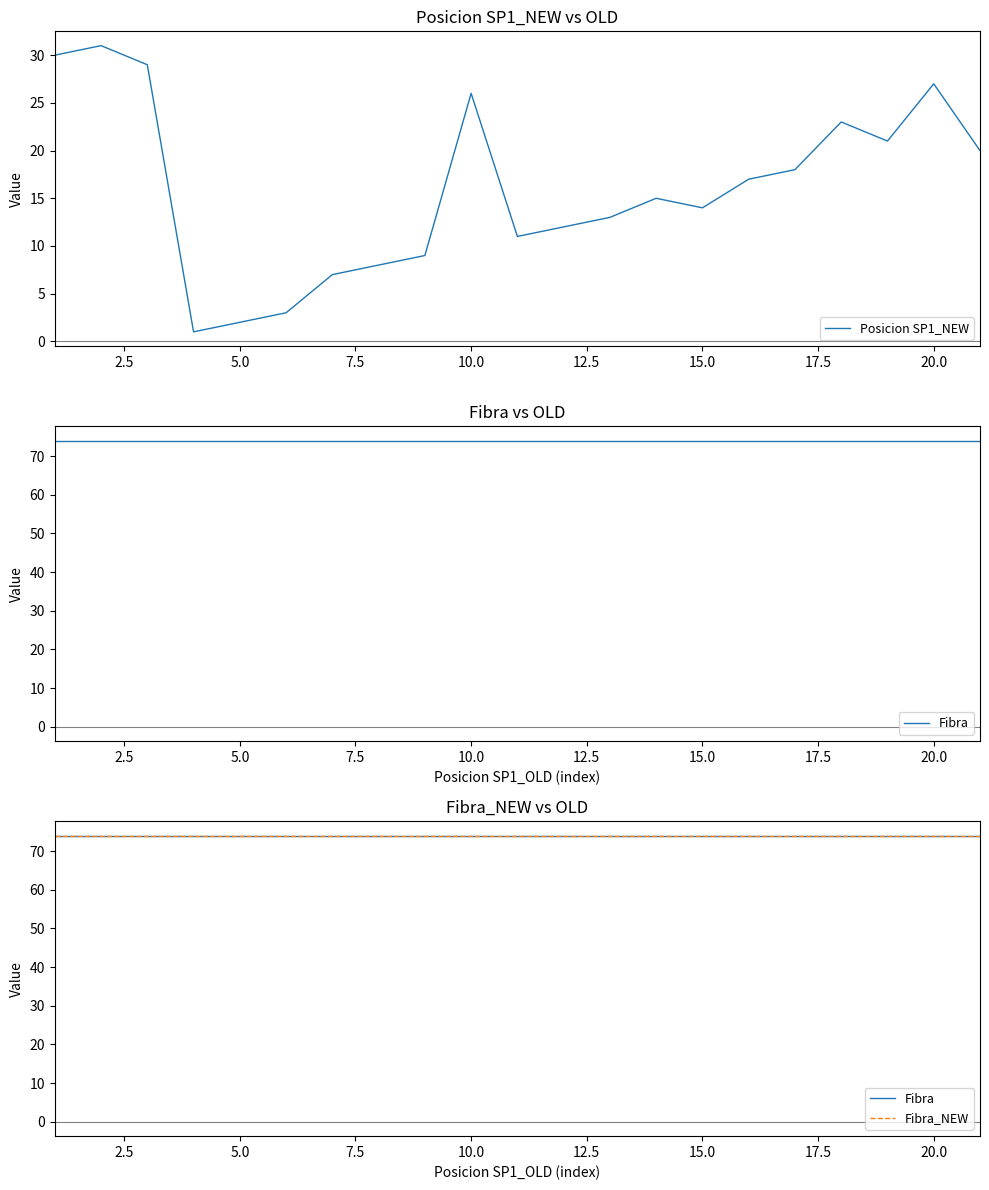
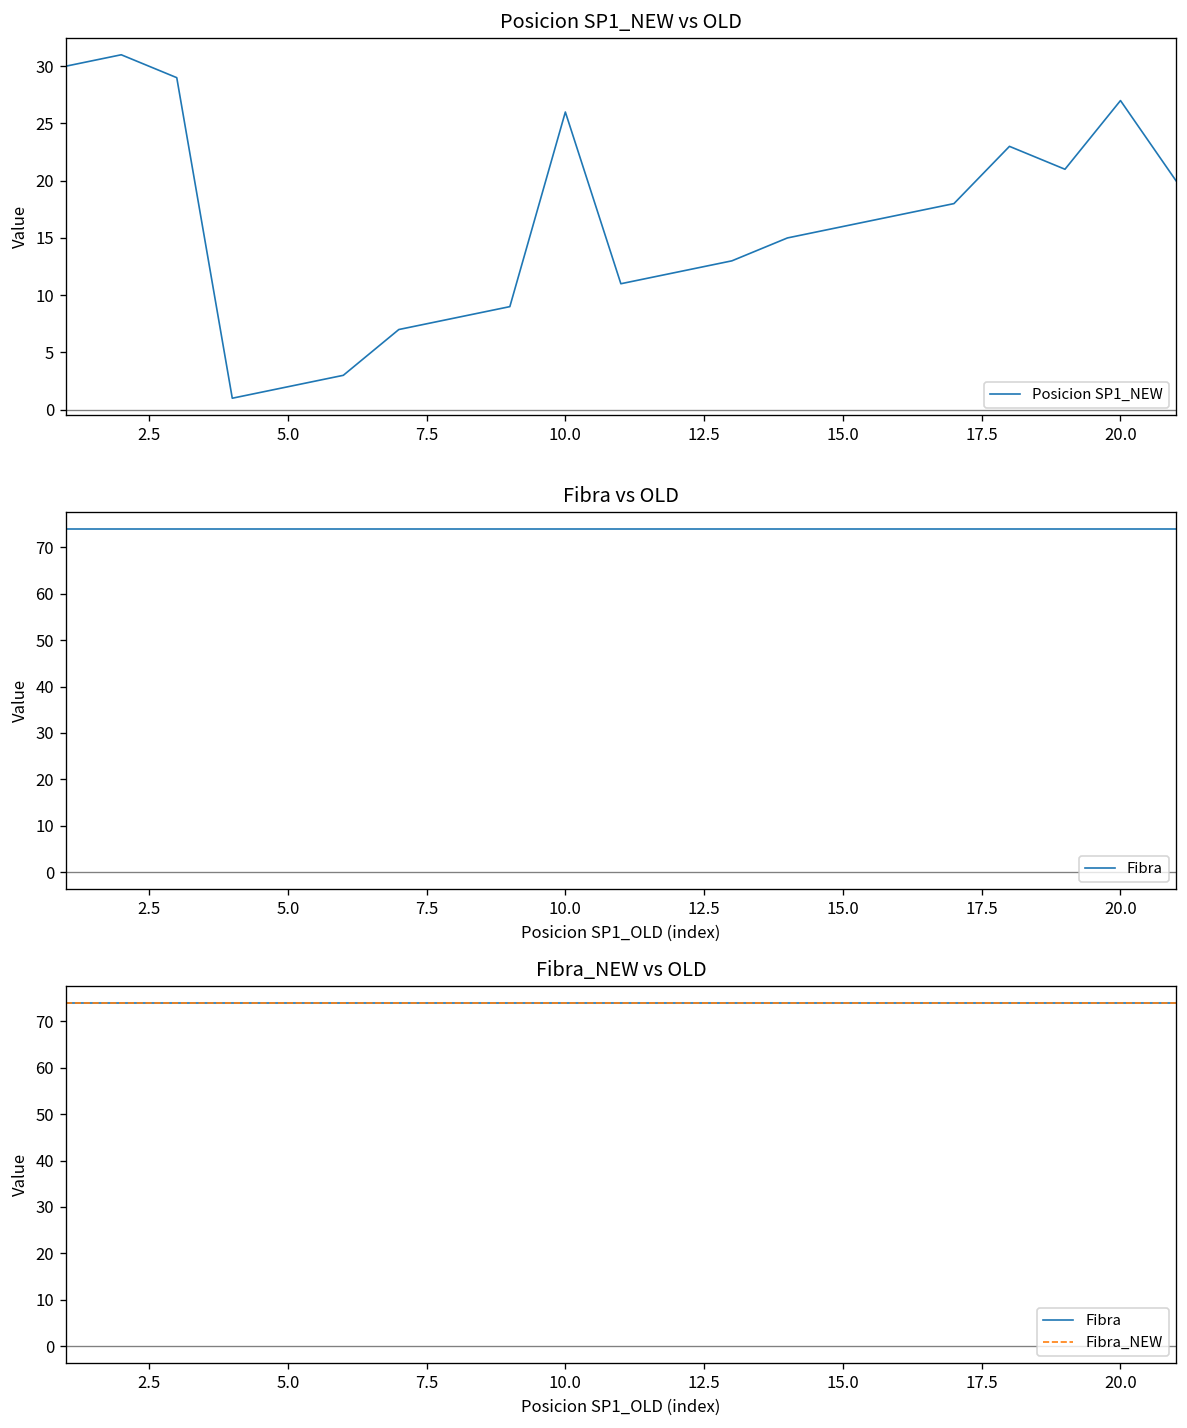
Posicion SP1_NEW vs OLD, 15.0: 14 -> 16
